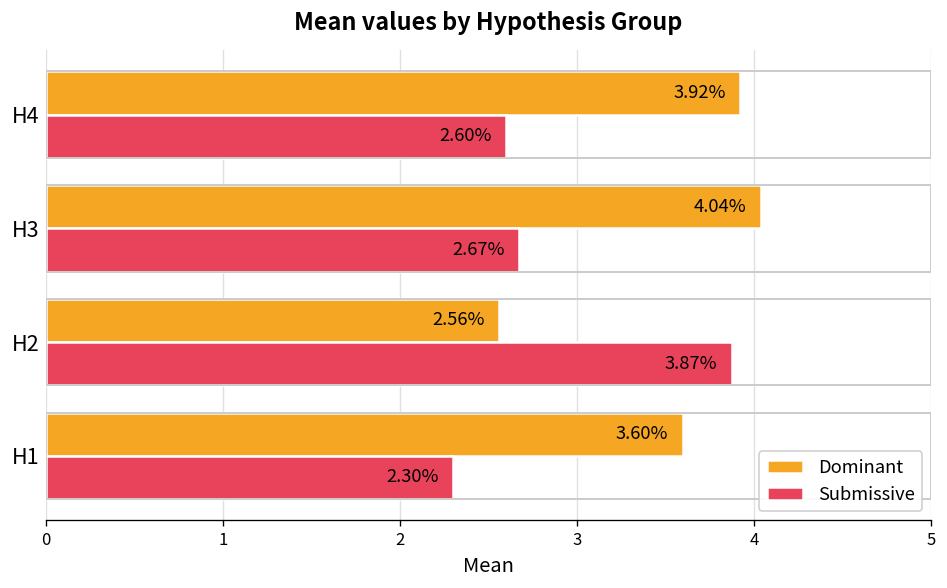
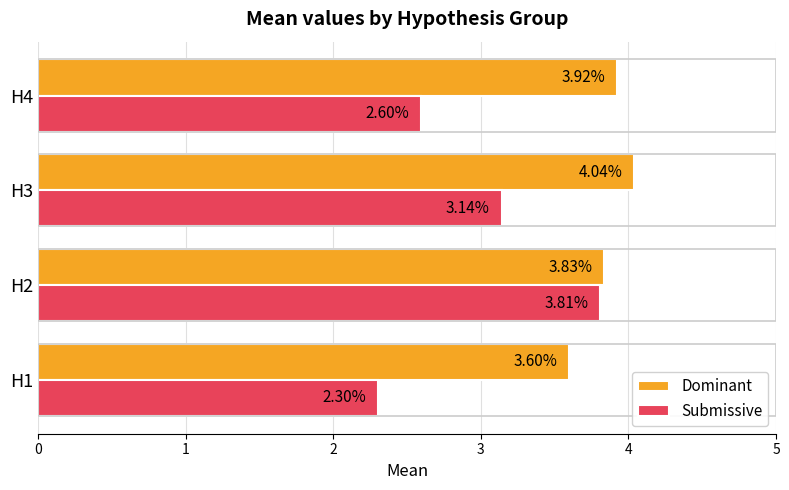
Submissive, H3: 2.67% -> 3.14%
Dominant, H2: 2.56% -> 3.83%
Submissive, H2: 3.87% -> 3.81%
